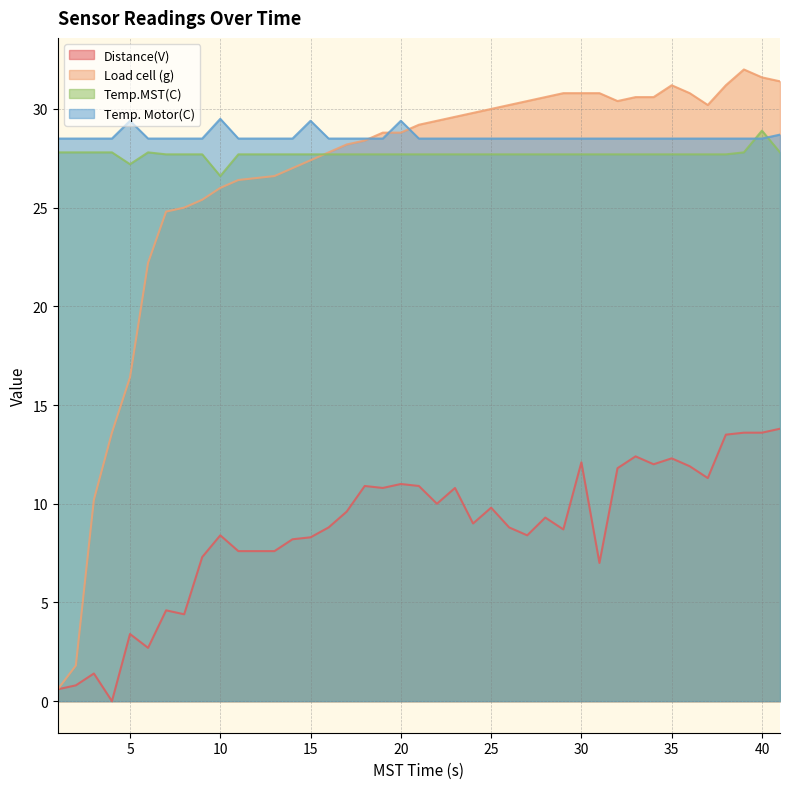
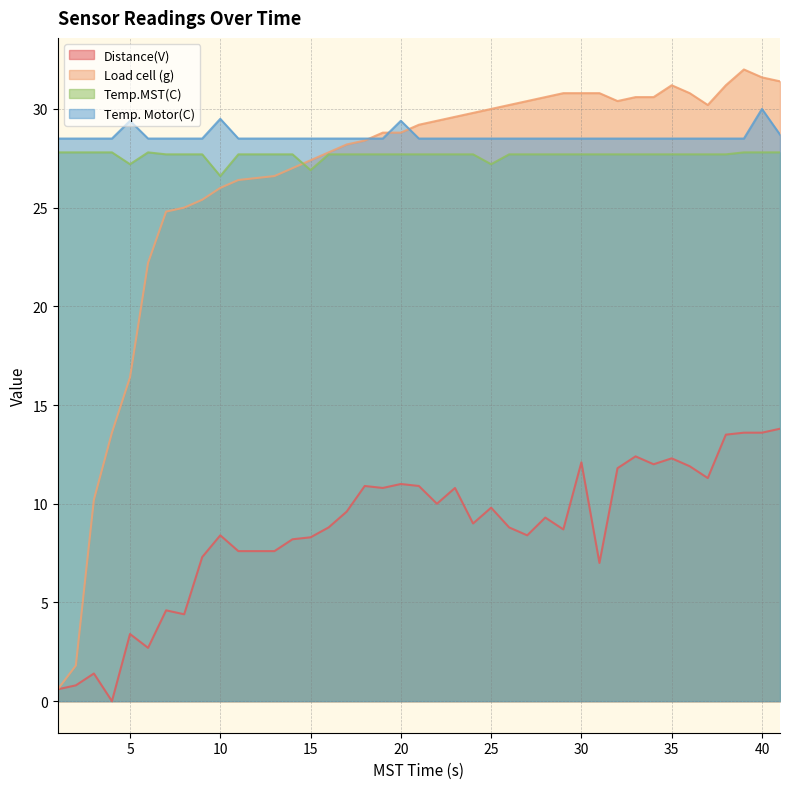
Temp.MST(C), 15: 27.7 -> 26.9
Temp. Motor(C), 15: 29.4 -> 28.5
Temp.MST(C), 25: 27.7 -> 27.2
Temp.MST(C), 40: 28.9 -> 27.8
Temp. Motor(C), 40: 28.5 -> 30.0
